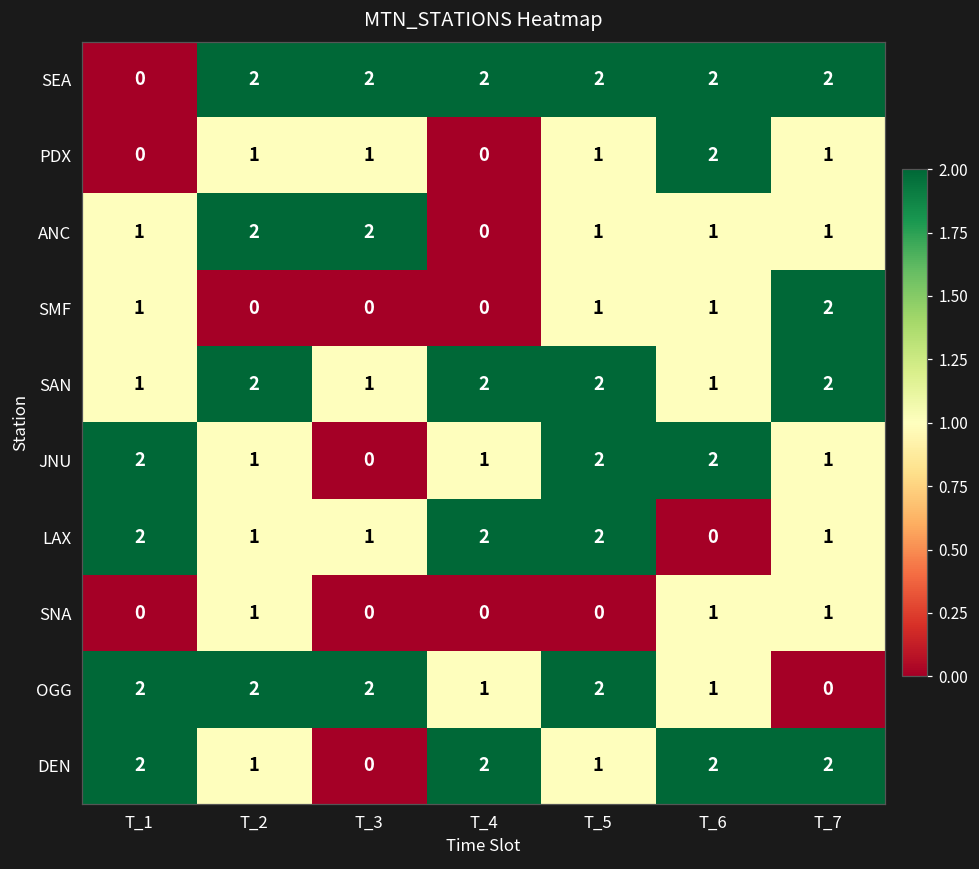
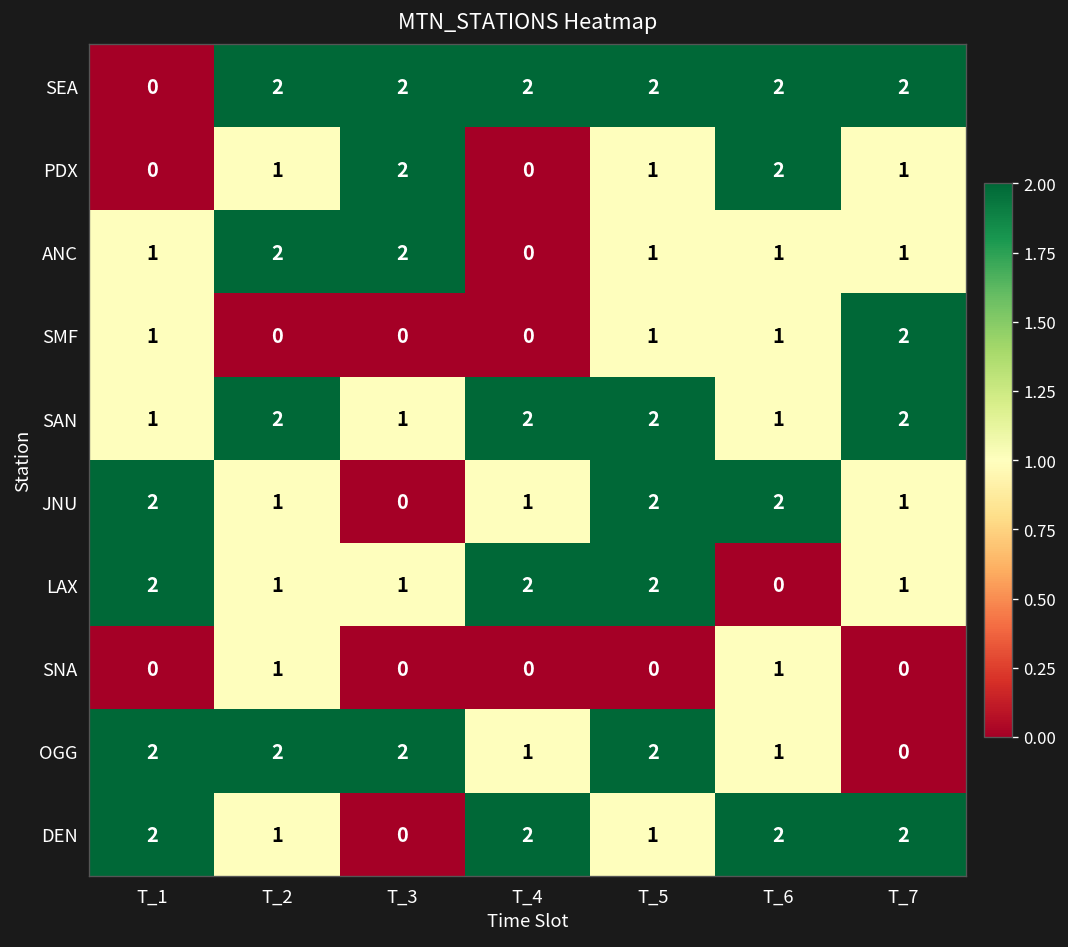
PDX, T_3: 1 -> 2
SNA, T_7: 1 -> 0
